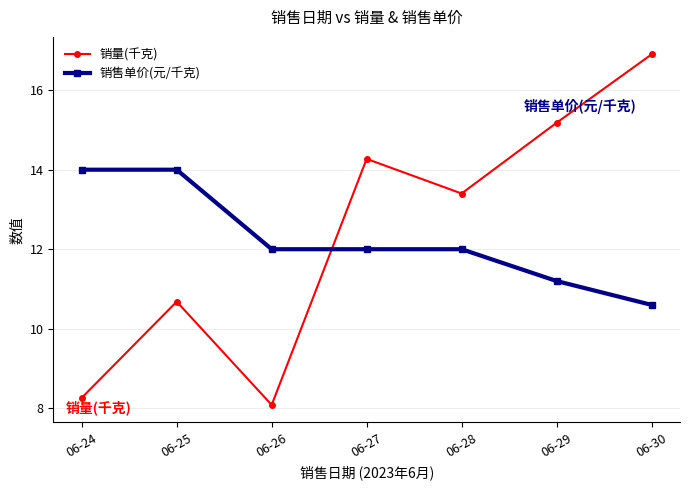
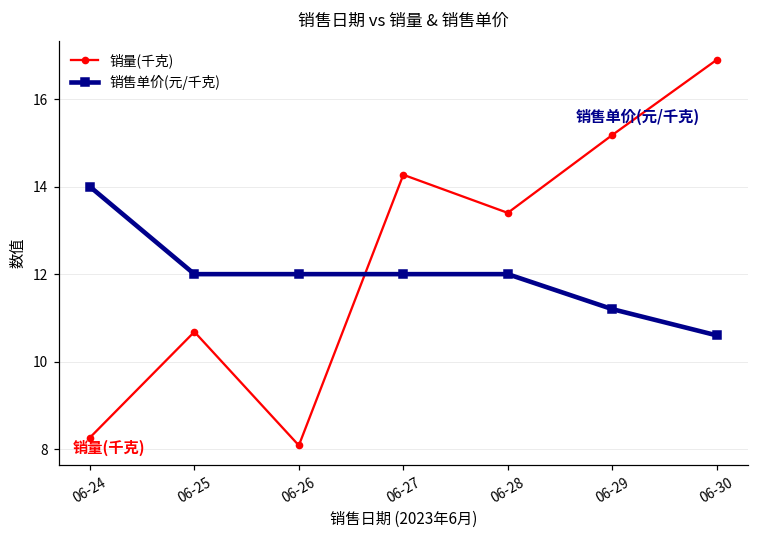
销售单价(元/千克), 06-25: 14 -> 12
